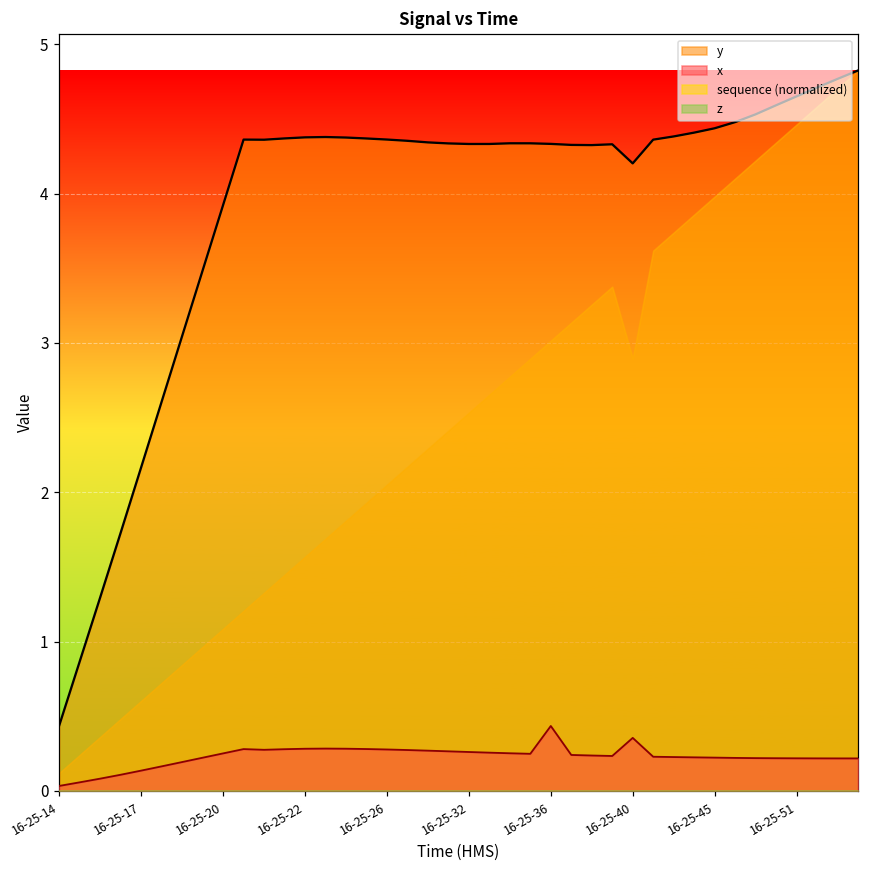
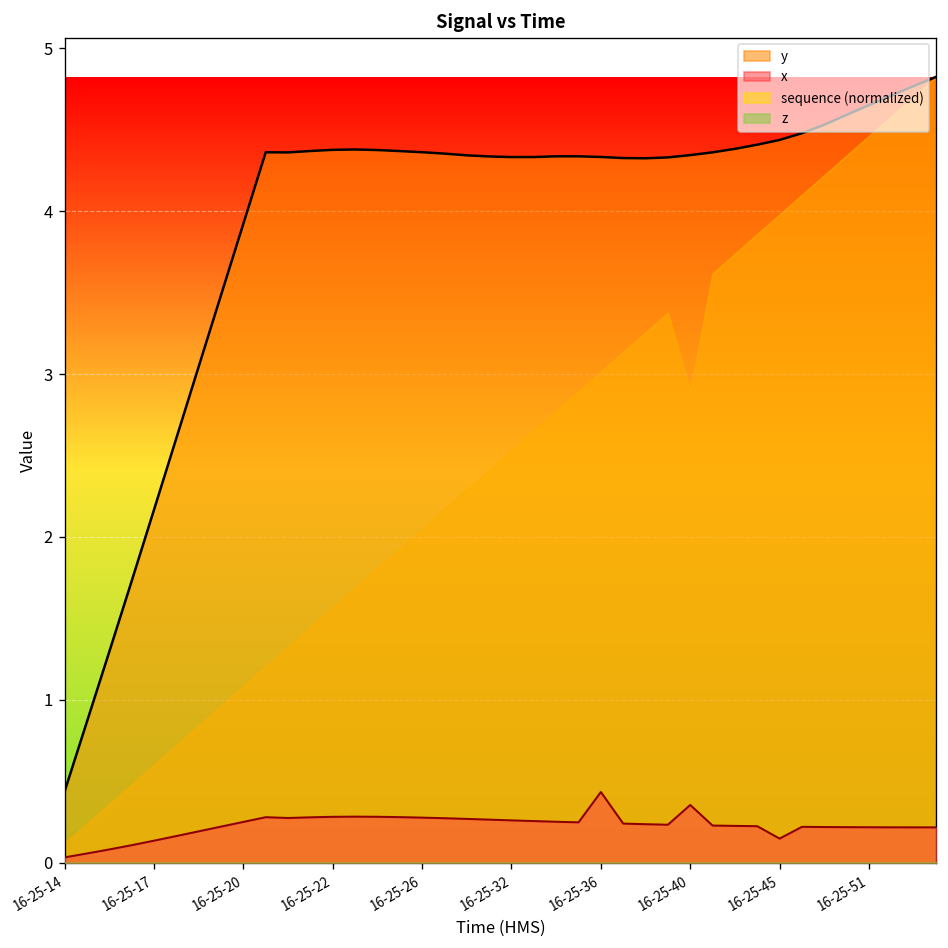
y, 16-25-40: 4.20 -> 4.34
x, 16-25-45: 0.22 -> 0.15
